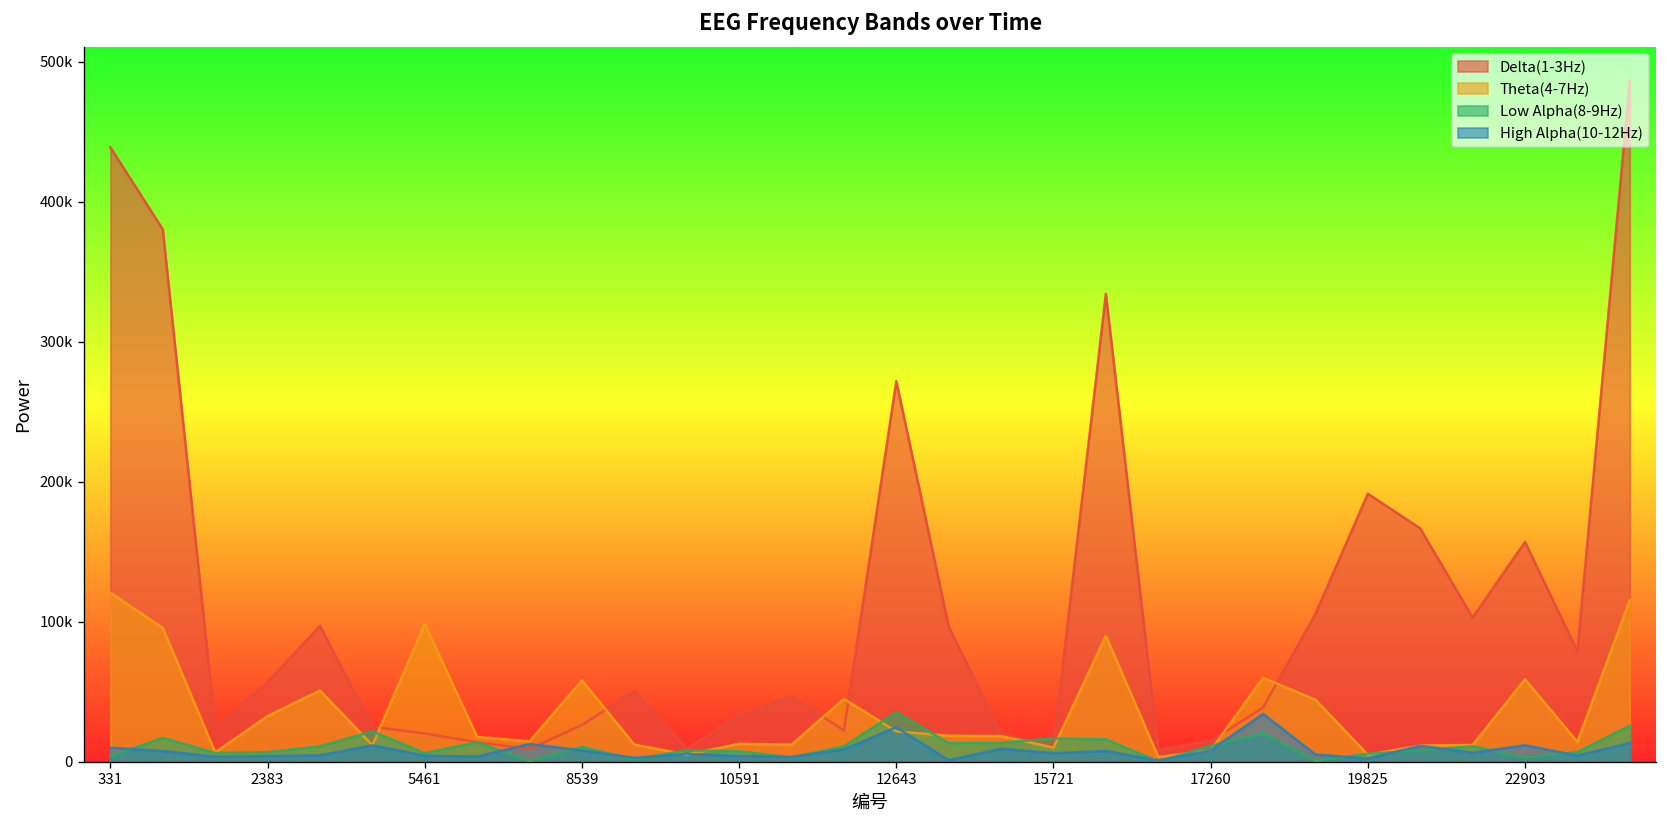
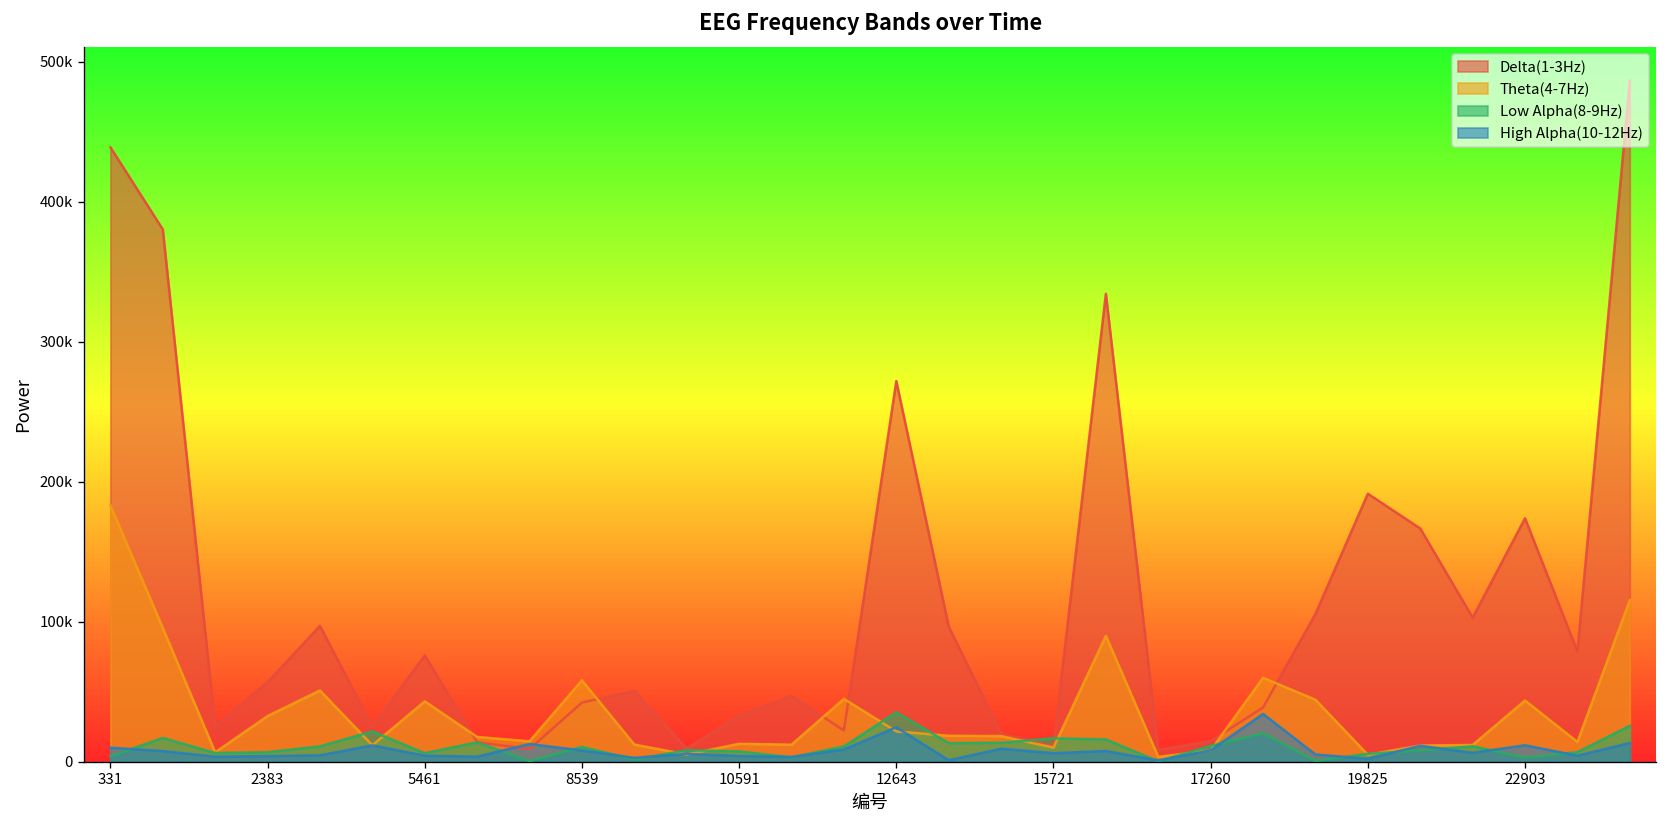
Theta(4-7Hz), 331: 121000 -> 183000
Delta(1-3Hz), 5461: 20000 -> 76000
Theta(4-7Hz), 5461: 98000 -> 43000
Delta(1-3Hz), 8539: 26000 -> 42000
Delta(1-3Hz), 22903: 157000 -> 174000
Theta(4-7Hz), 22903: 59000 -> 44000
